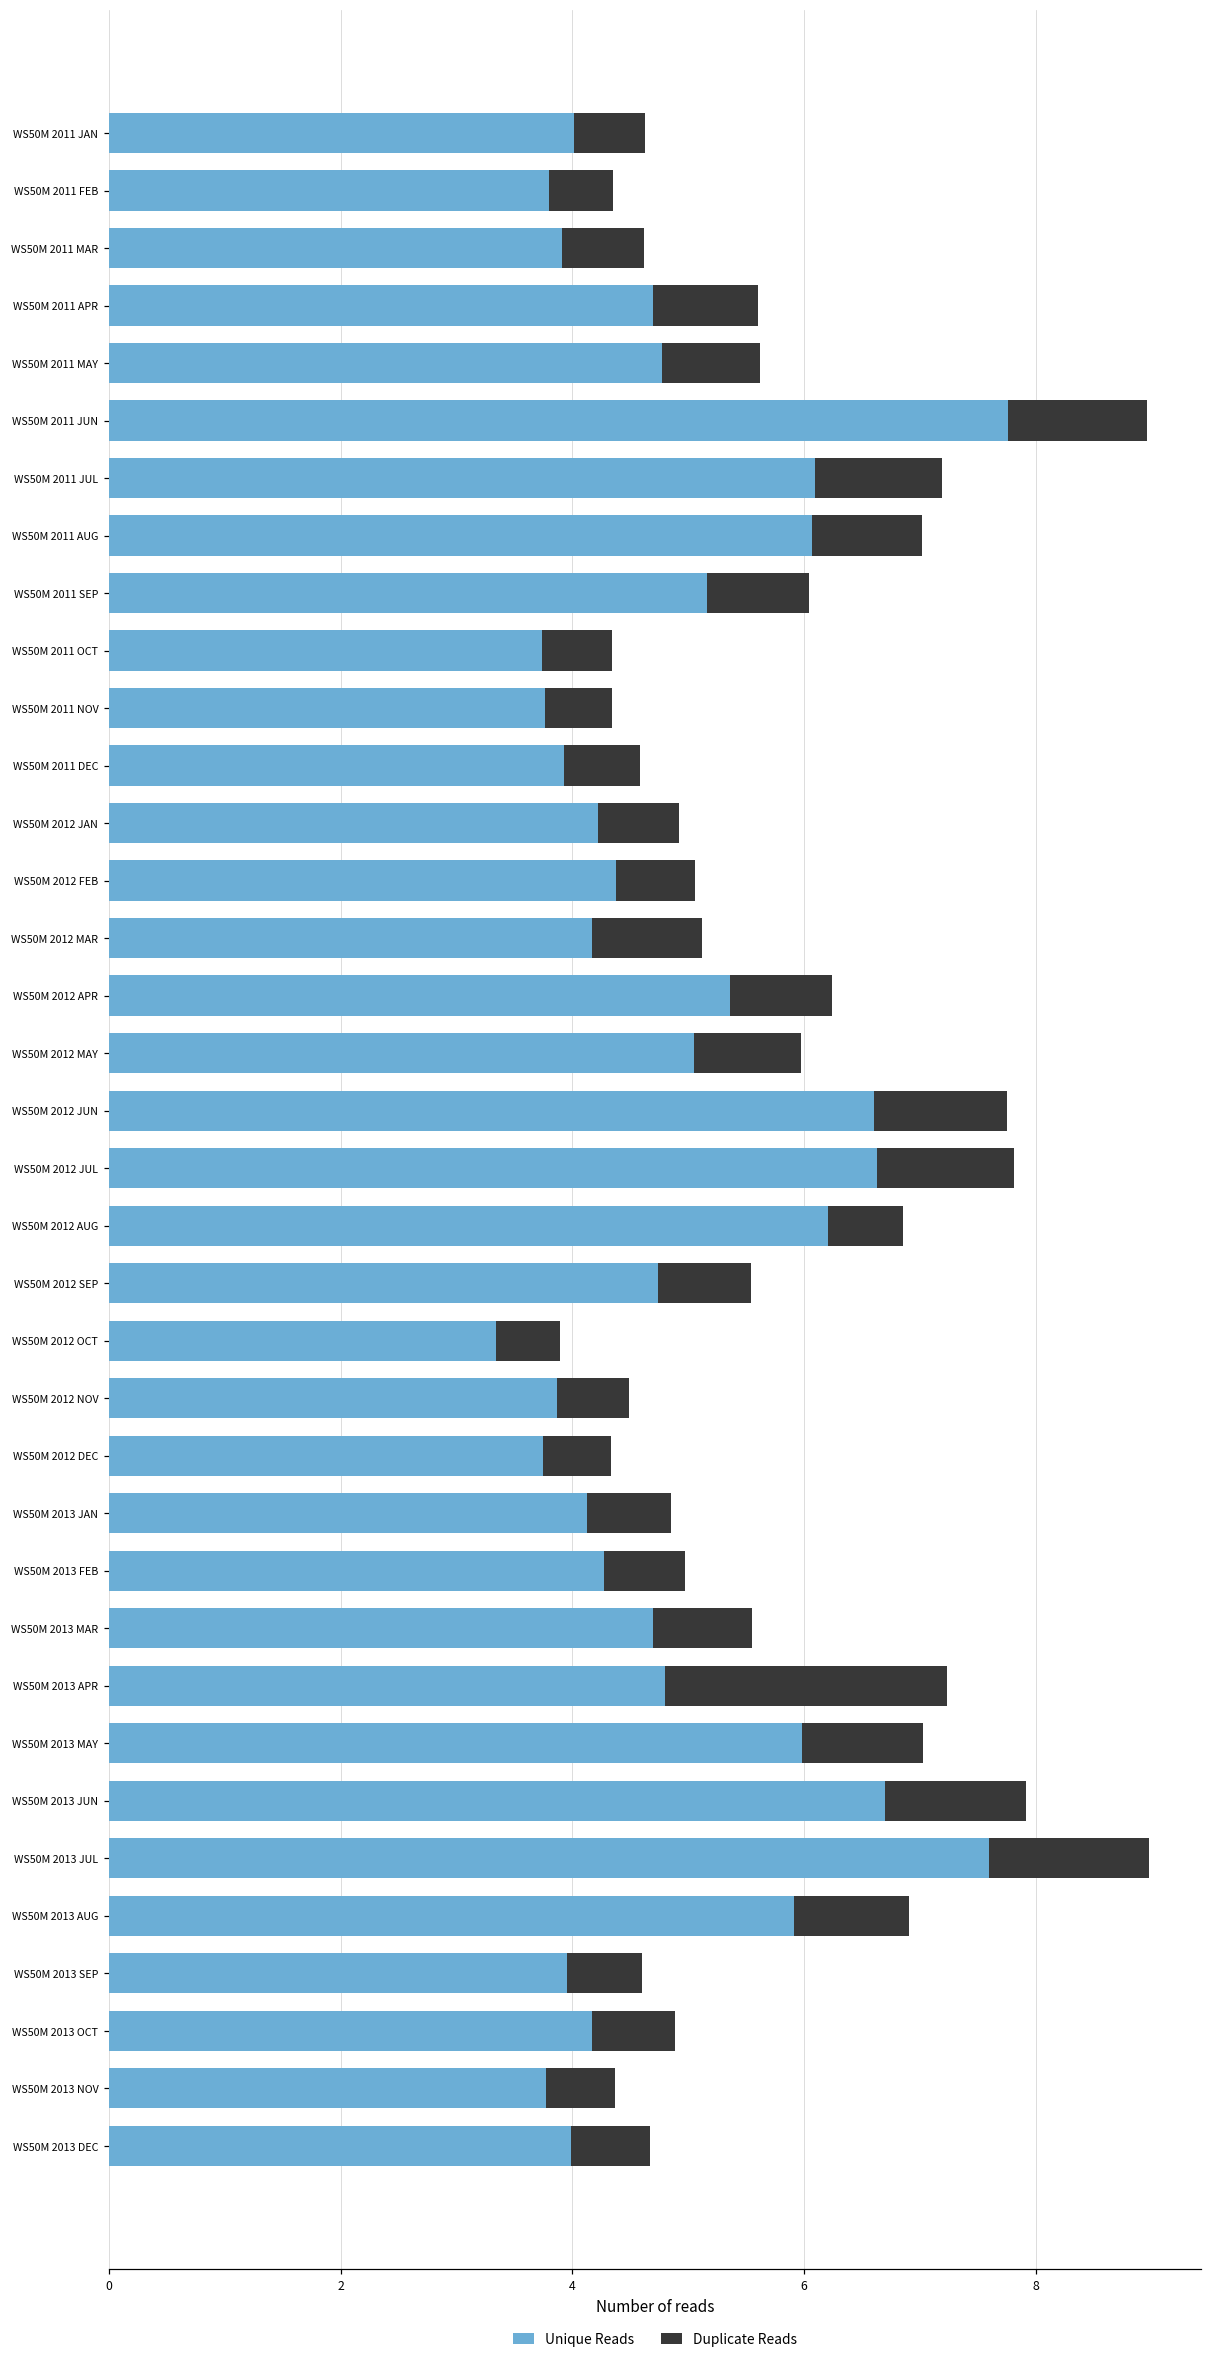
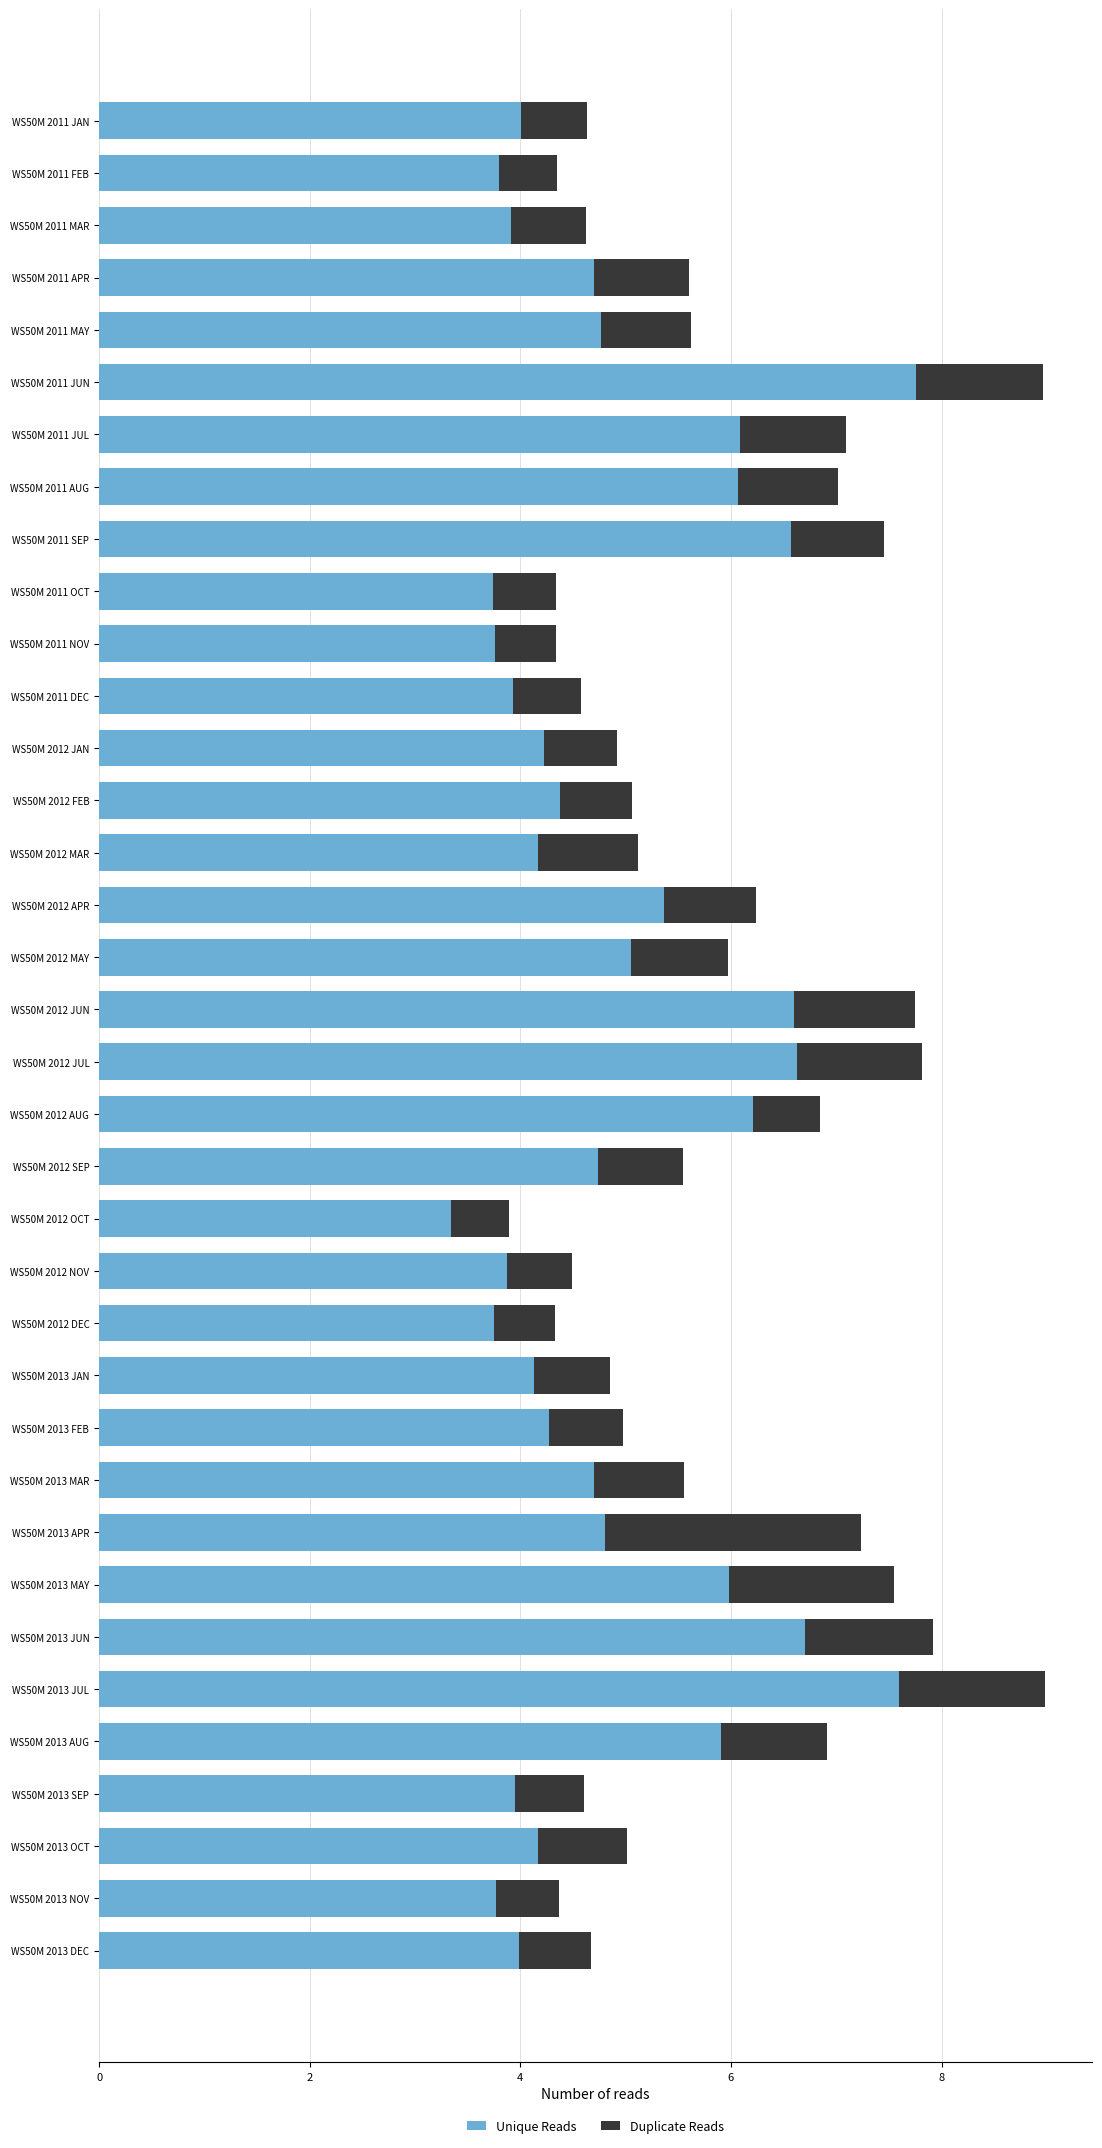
Duplicate Reads, WS50M 2011 JUL: 1.1 -> 1.0
Unique Reads, WS50M 2011 SEP: 5.16 -> 6.57
Duplicate Reads, WS50M 2013 MAY: 1.05 -> 1.57
Duplicate Reads, WS50M 2013 OCT: 0.72 -> 0.84
